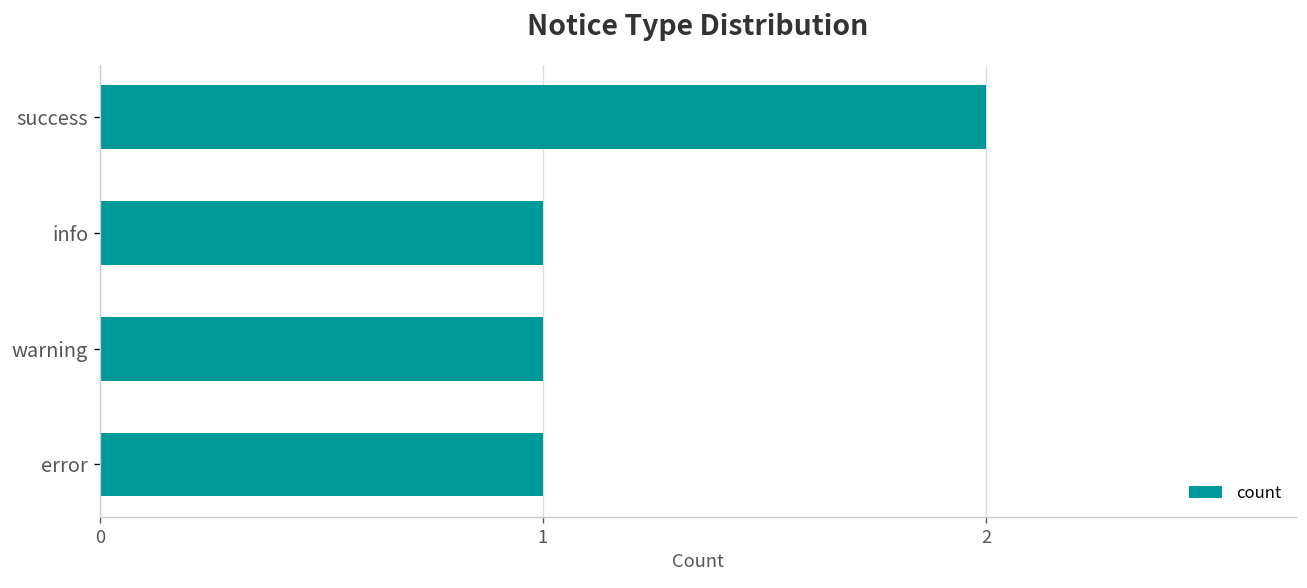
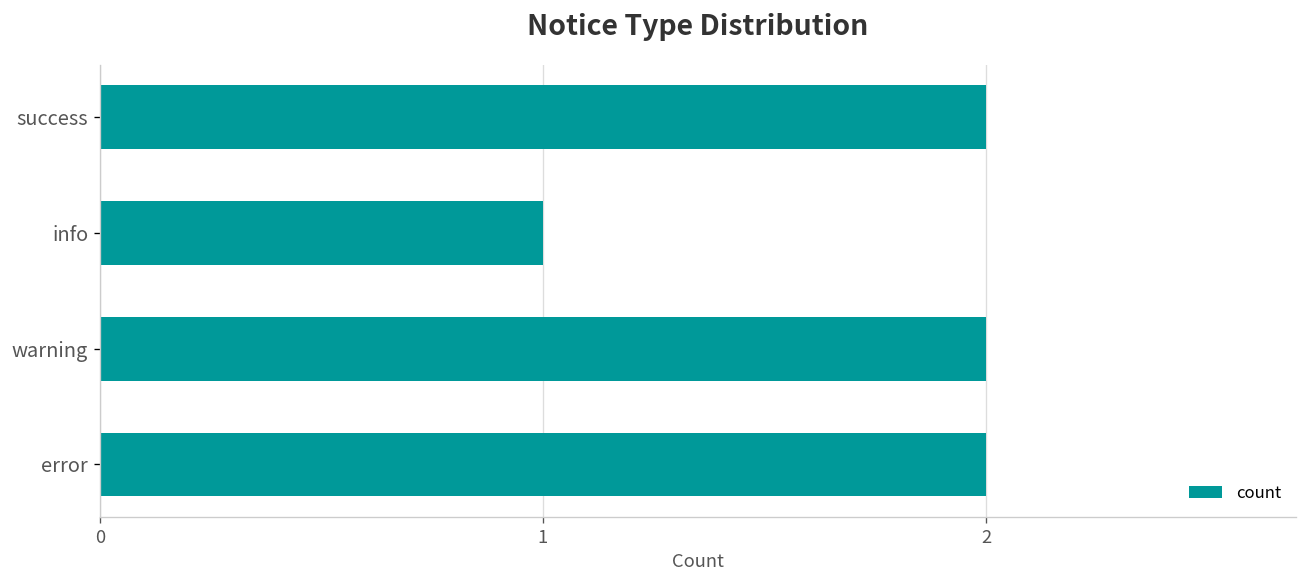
warning: 1 -> 2
error: 1 -> 2
